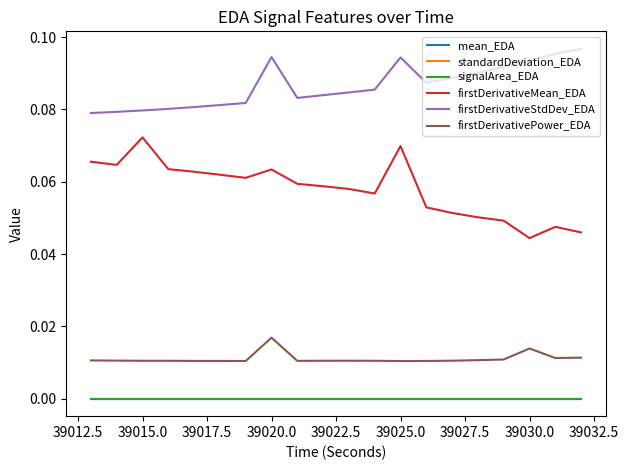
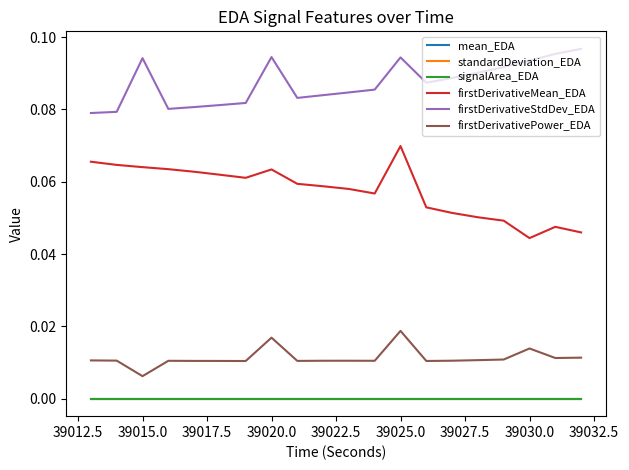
firstDerivativeMean_EDA, 39015.0: 0.072 -> 0.064
firstDerivativeStdDev_EDA, 39015.0: 0.080 -> 0.094
firstDerivativePower_EDA, 39015.0: 0.010 -> 0.006
firstDerivativePower_EDA, 39025.0: 0.010 -> 0.019
